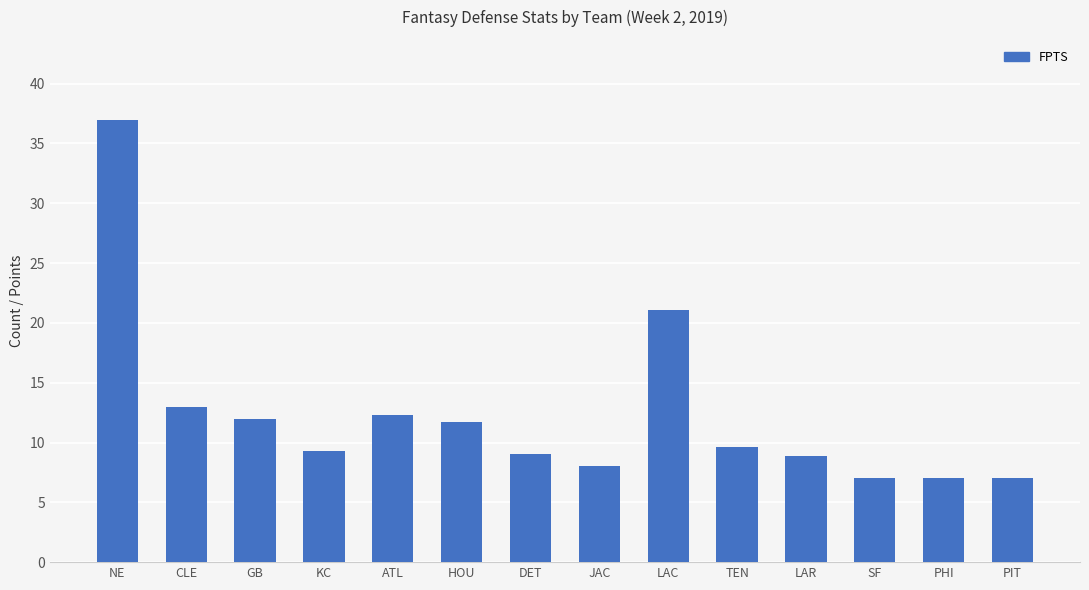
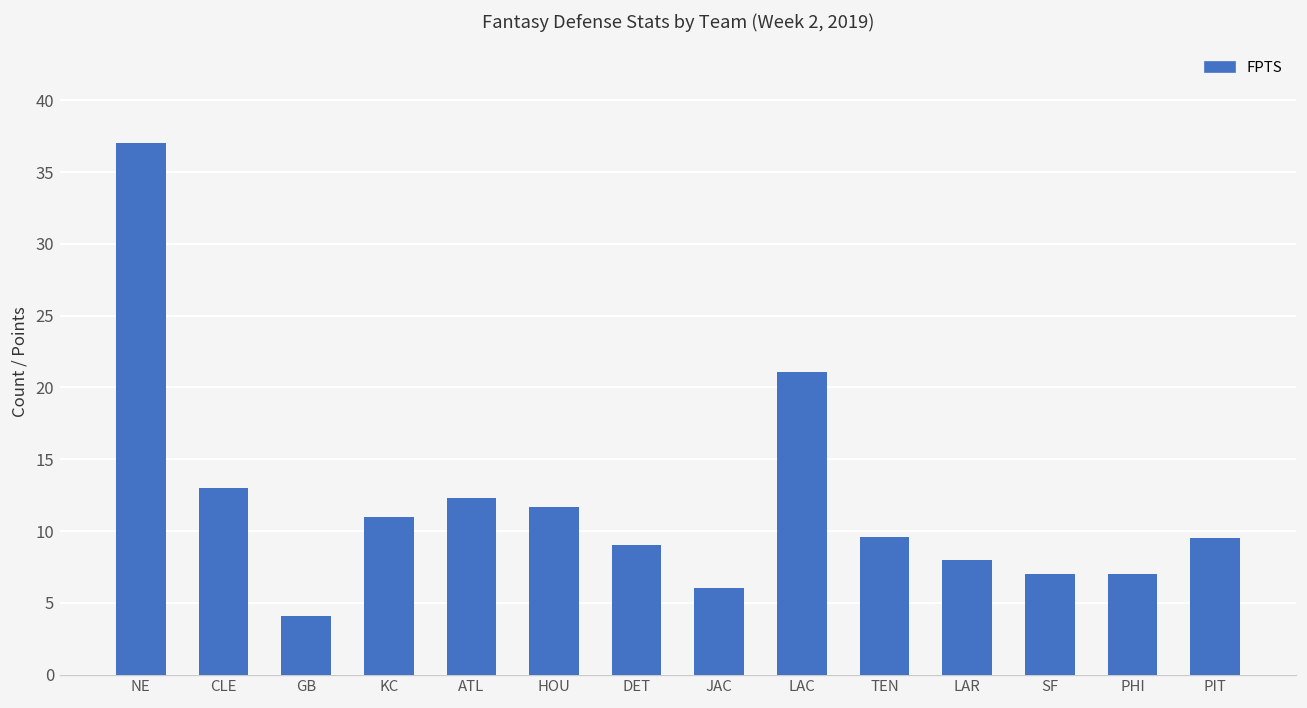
GB: 12.0 -> 4.1
KC: 9.3 -> 11.0
JAC: 8 -> 6
LAR: 8.9 -> 8.0
PIT: 7.0 -> 9.5
